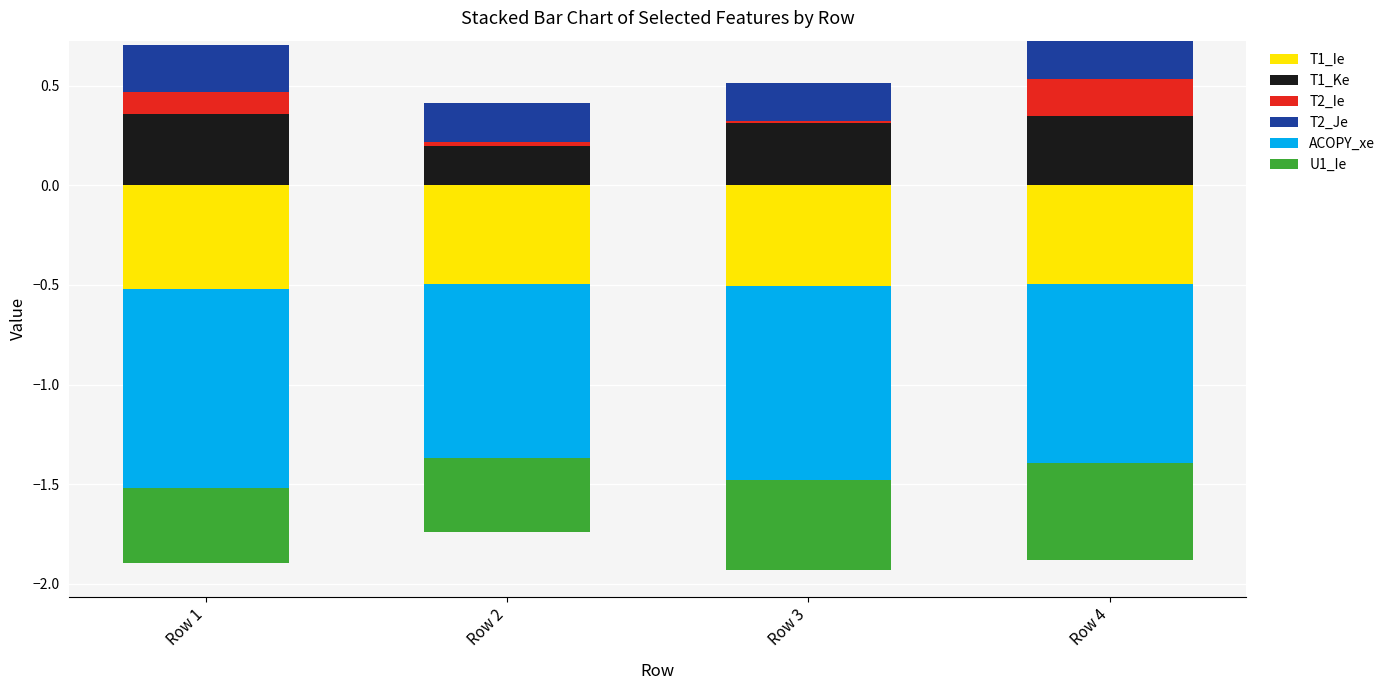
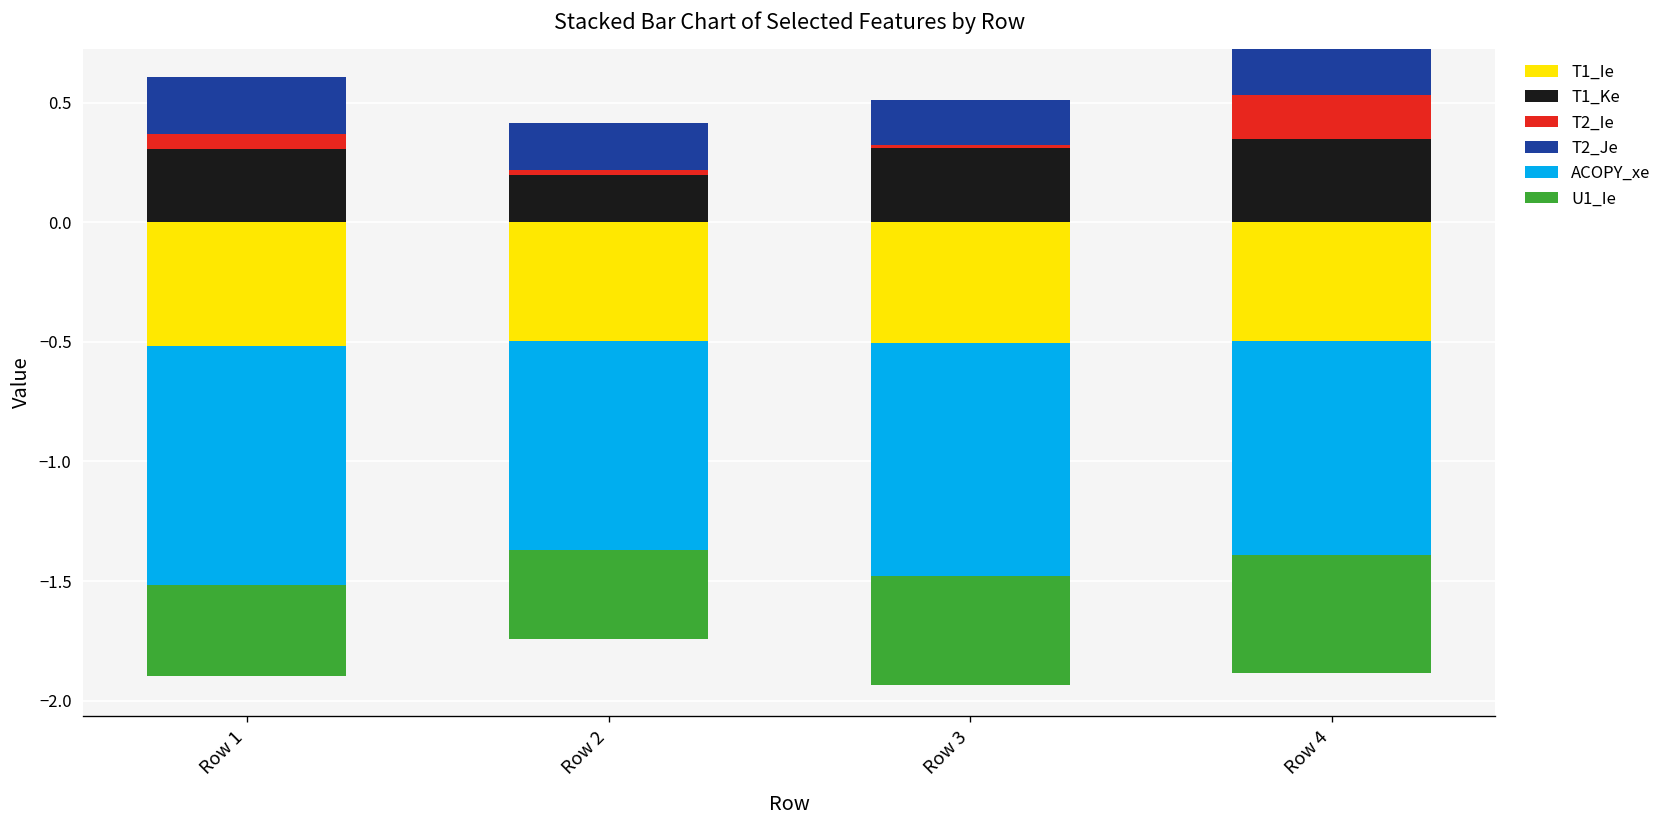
T1_Ke, Row 1: 0.36 -> 0.31
T2_Ie, Row 1: 0.11 -> 0.06
